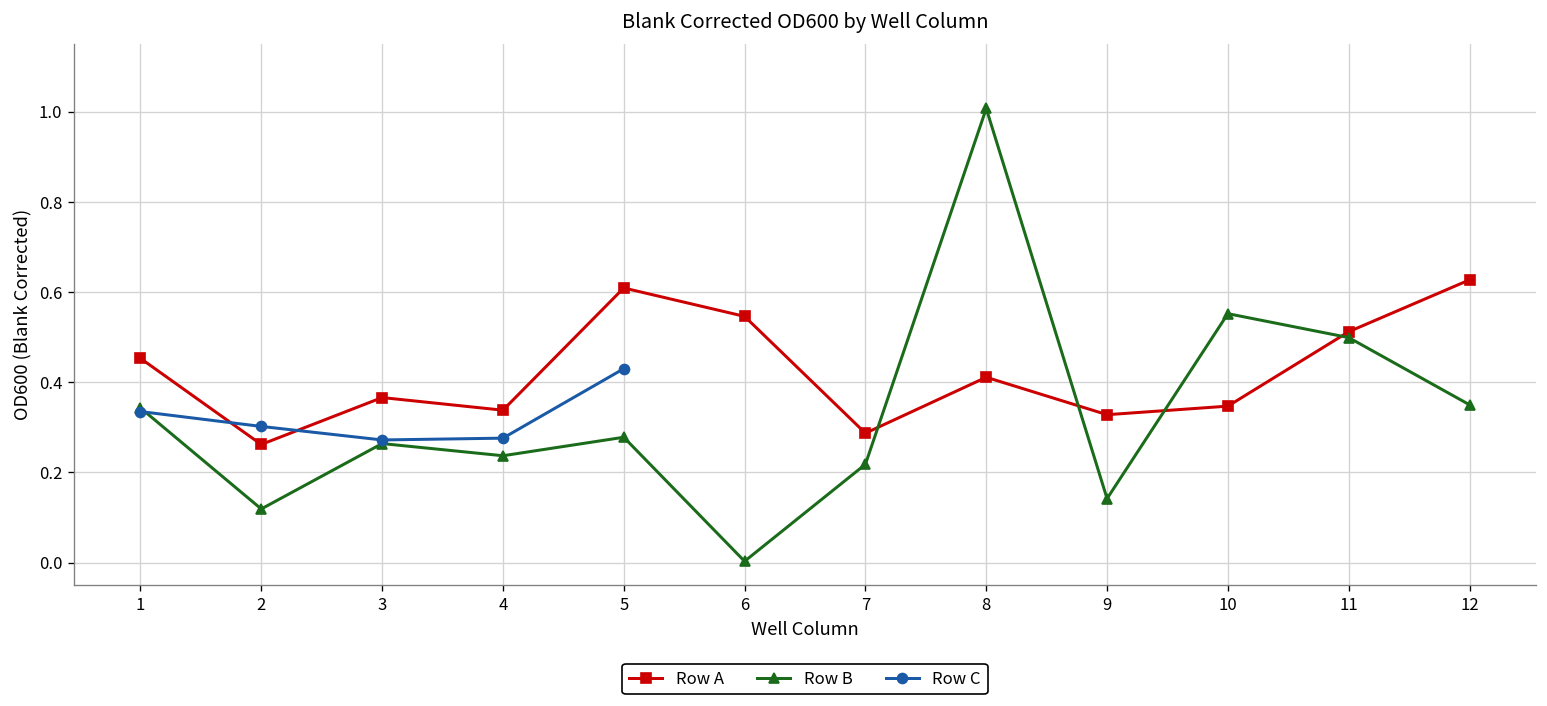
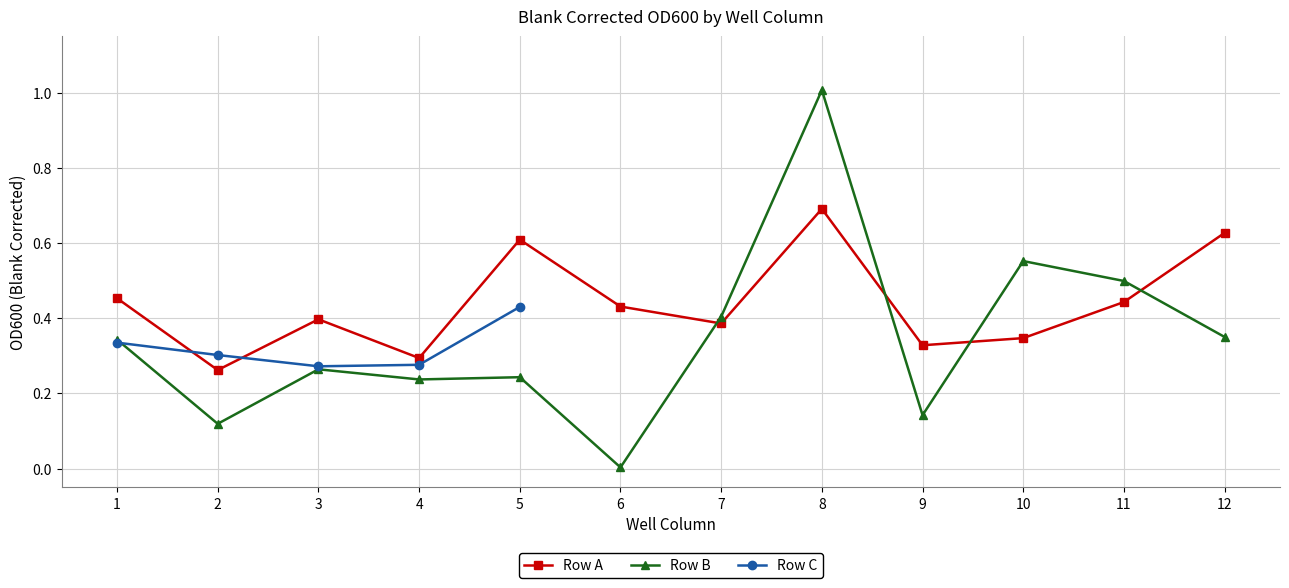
Row A, 3: 0.37 -> 0.40
Row A, 4: 0.34 -> 0.29
Row B, 5: 0.28 -> 0.24
Row A, 6: 0.55 -> 0.43
Row A, 7: 0.29 -> 0.39
Row B, 7: 0.22 -> 0.40
Row A, 8: 0.41 -> 0.69
Row A, 11: 0.51 -> 0.44
